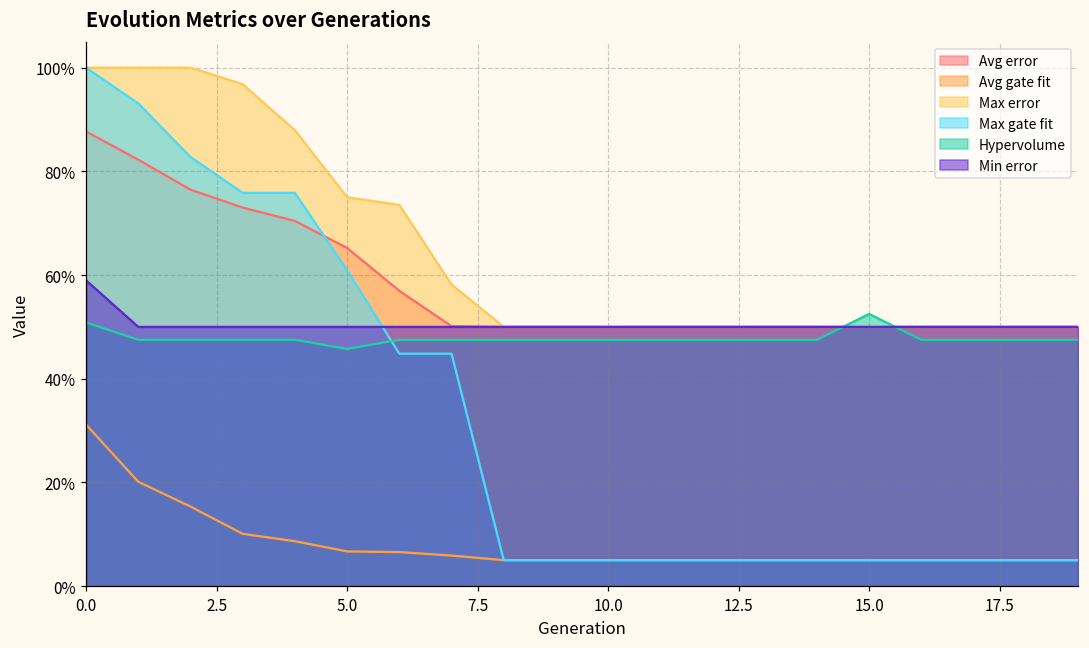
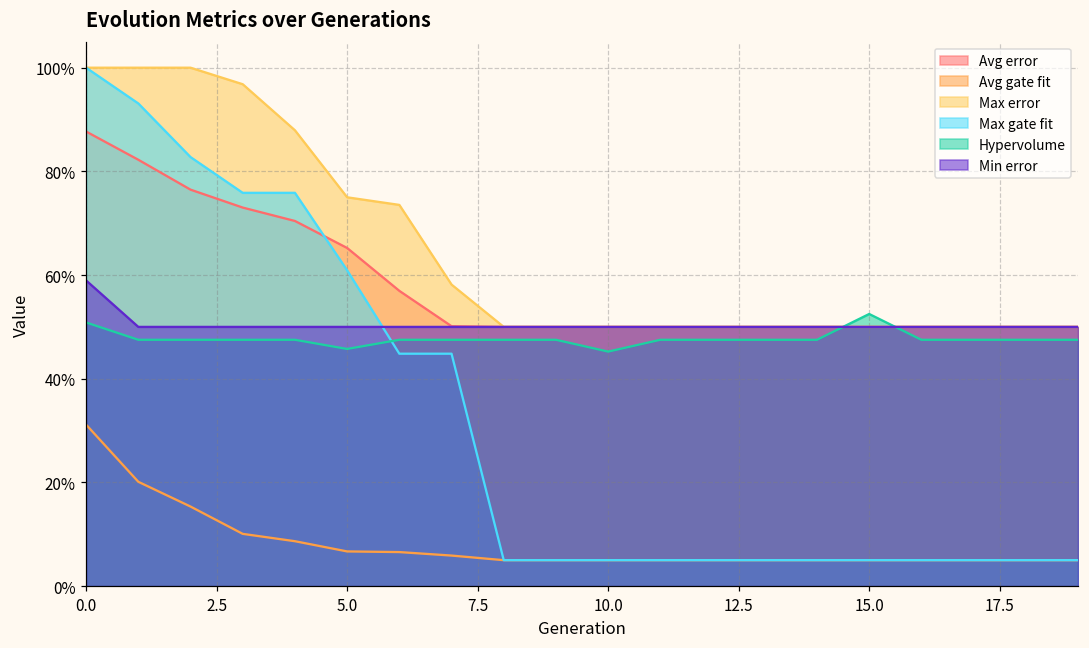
Hypervolume, 10.0: 48% -> 45%
